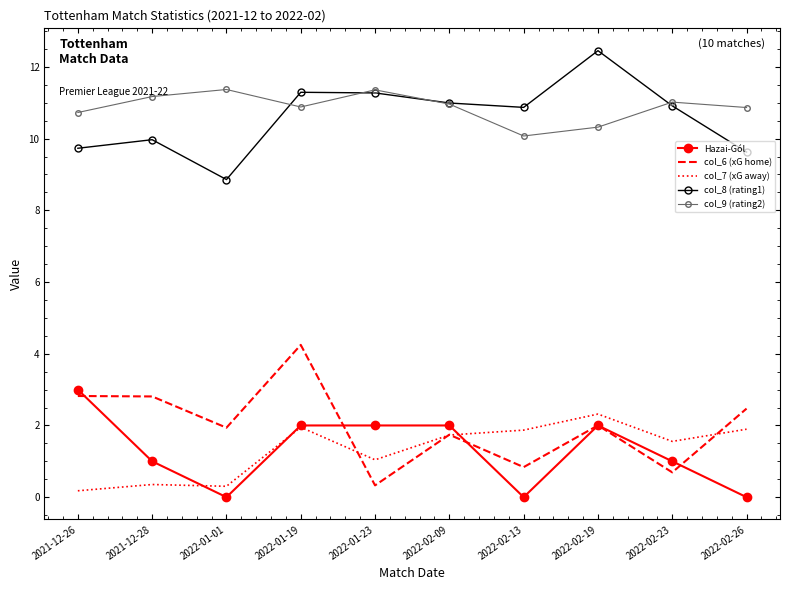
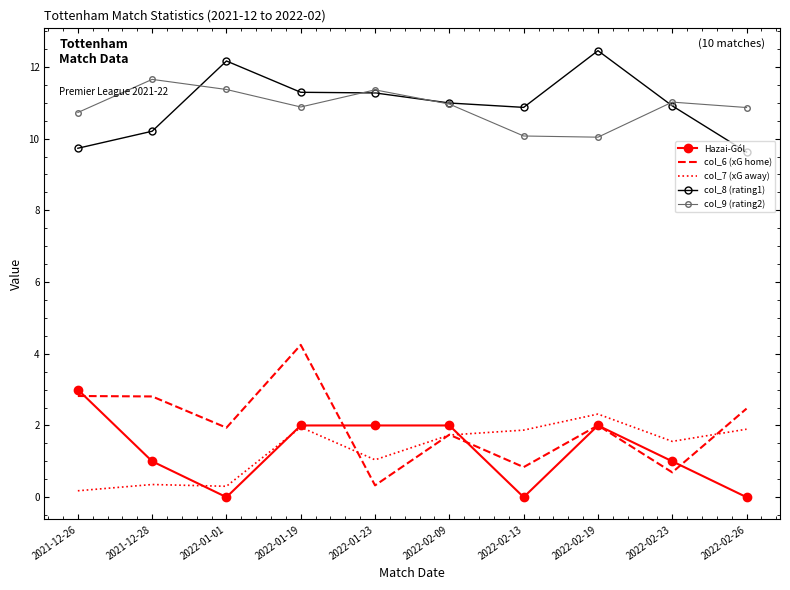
col_8 (rating1), 2021-12-28: 10.0 -> 10.2
col_9 (rating2), 2021-12-28: 11.2 -> 11.7
col_8 (rating1), 2022-01-01: 8.9 -> 12.2
col_9 (rating2), 2022-02-19: 10.3 -> 10.0
